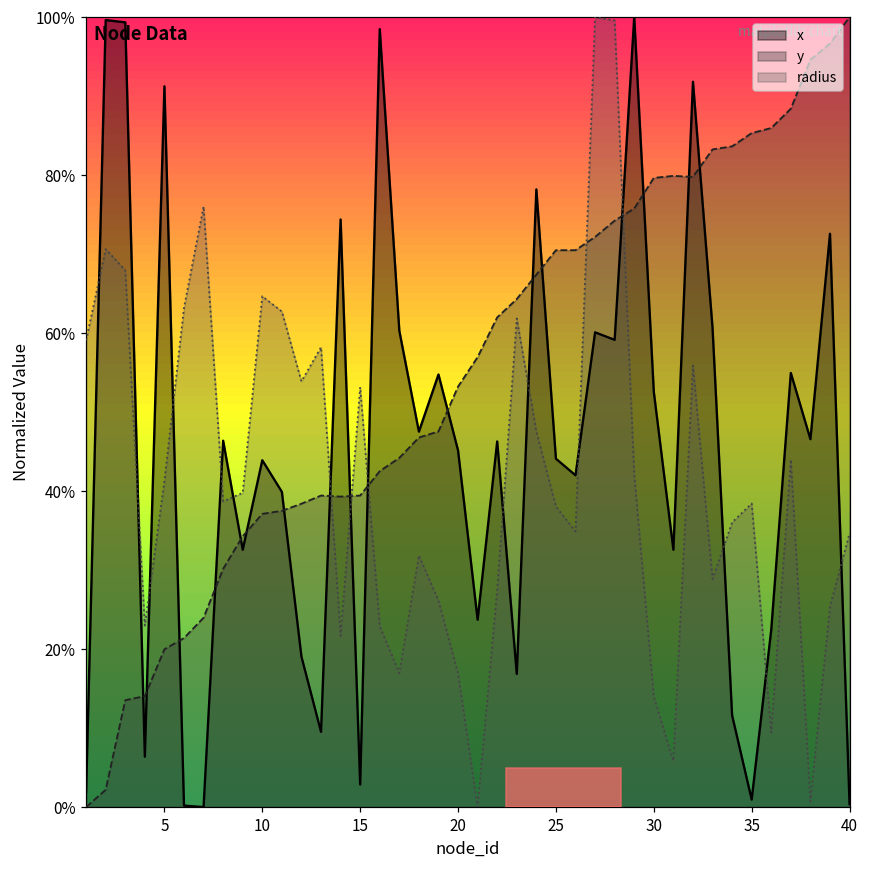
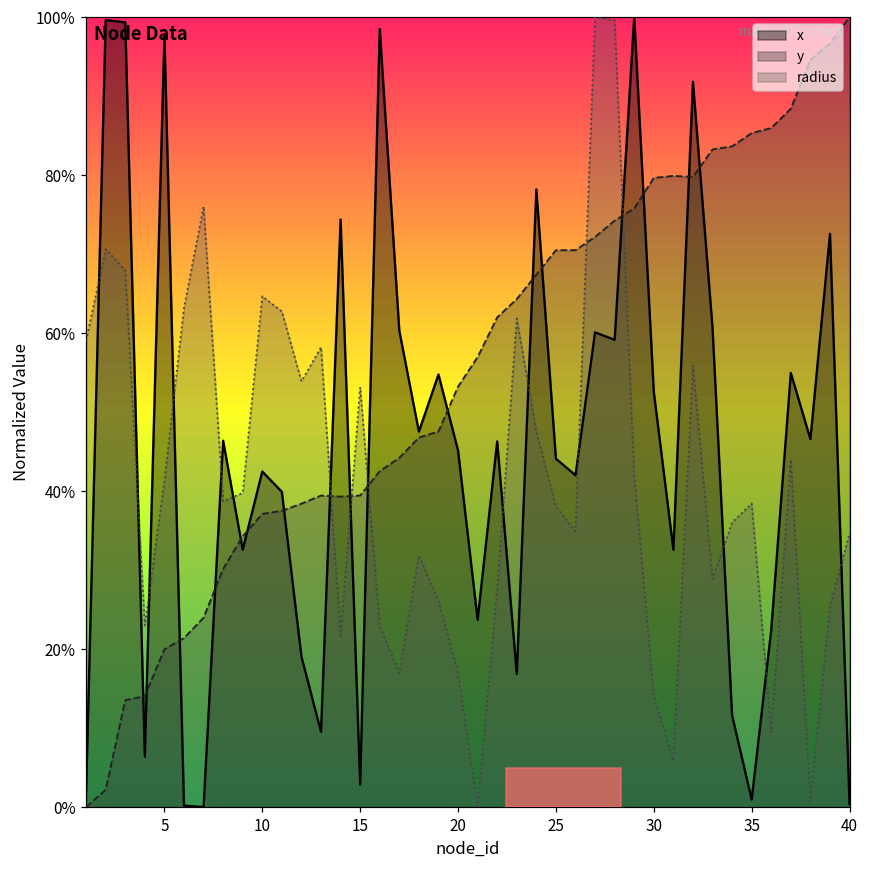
x, 5: 91% -> 98%
x, 10: 44% -> 42%
